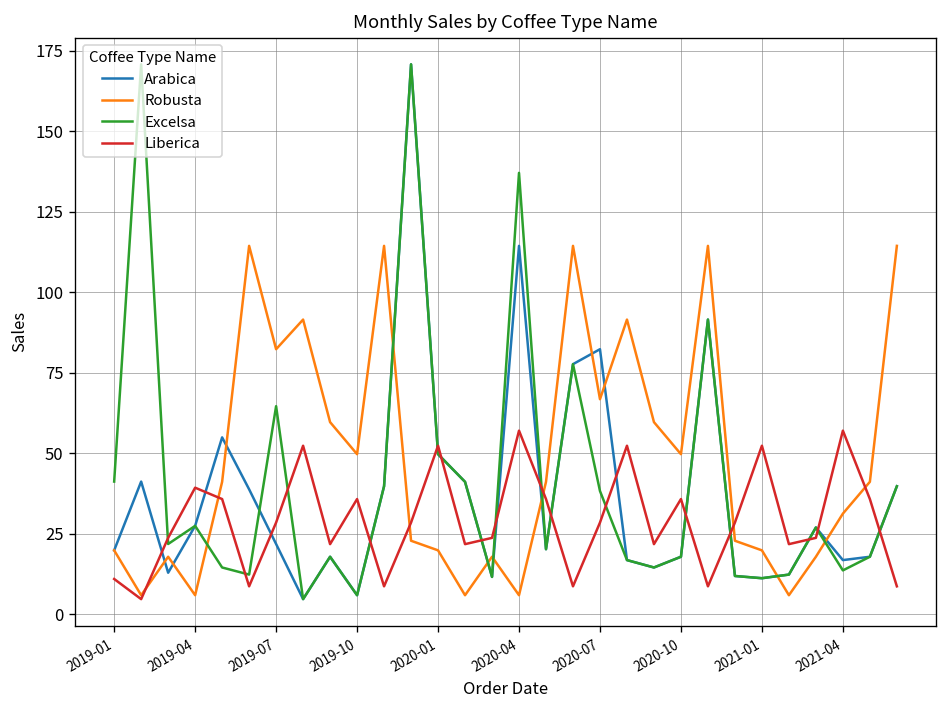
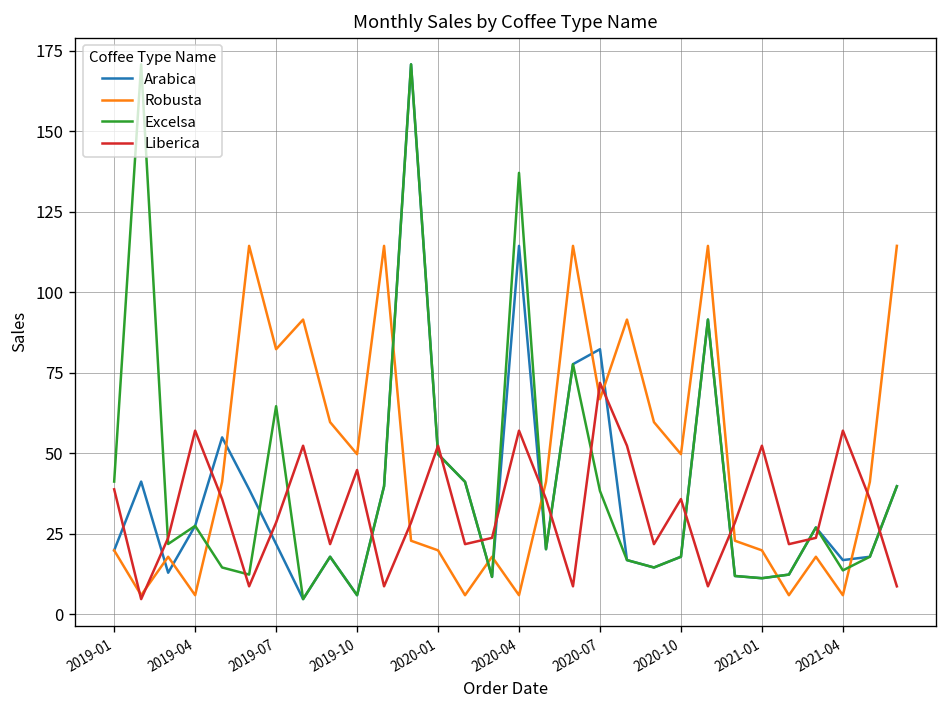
Liberica, 2019-01: 11 -> 39
Liberica, 2019-04: 39 -> 57
Liberica, 2019-10: 36 -> 45
Liberica, 2020-07: 29 -> 72
Robusta, 2021-04: 31 -> 6
